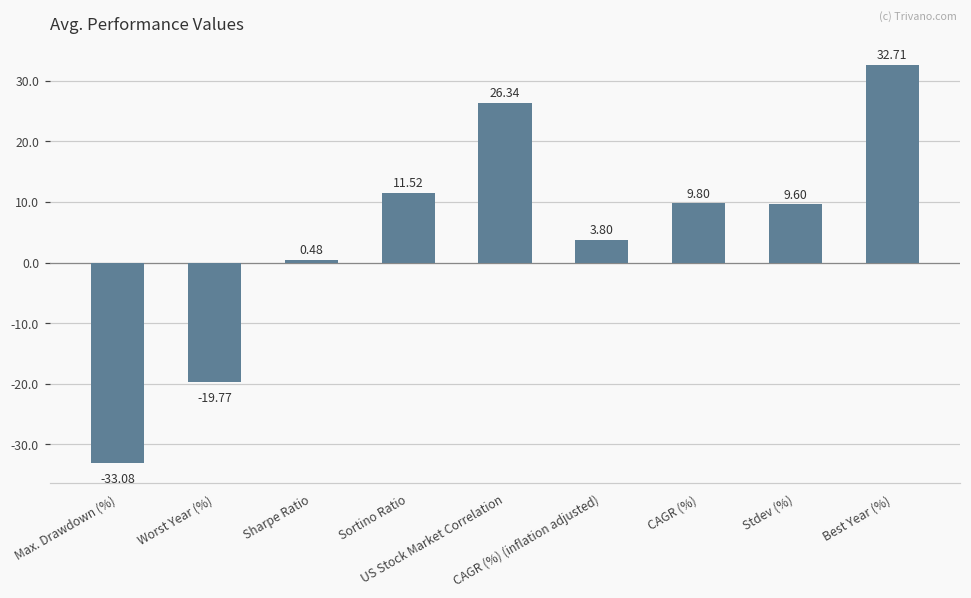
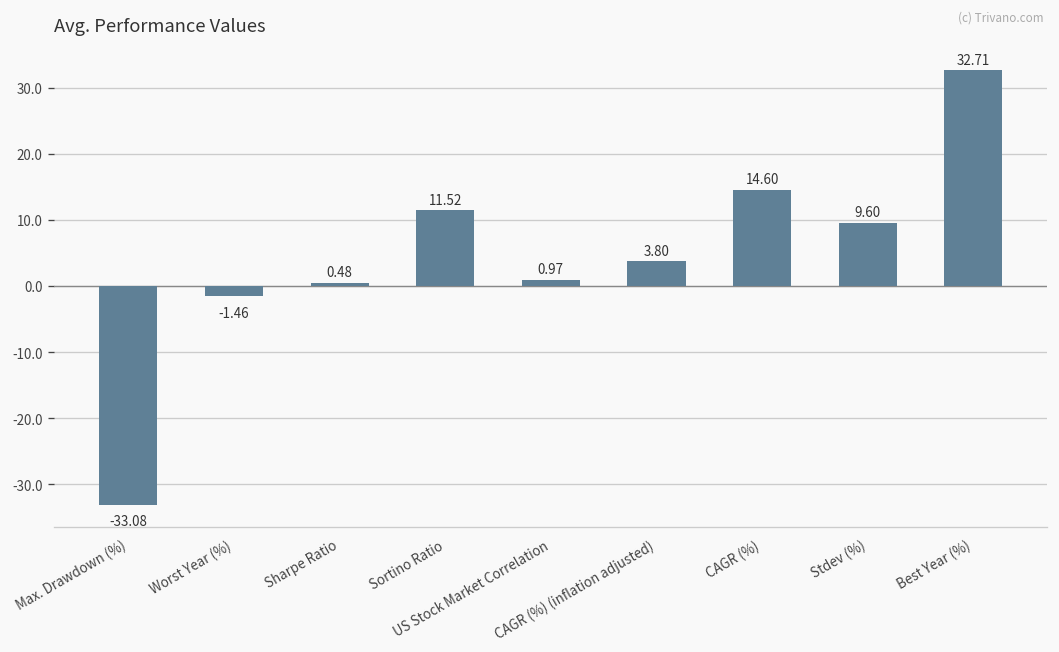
Worst Year (%): -19.77 -> -1.46
US Stock Market Correlation: 26.34 -> 0.97
CAGR (%): 9.80 -> 14.60
